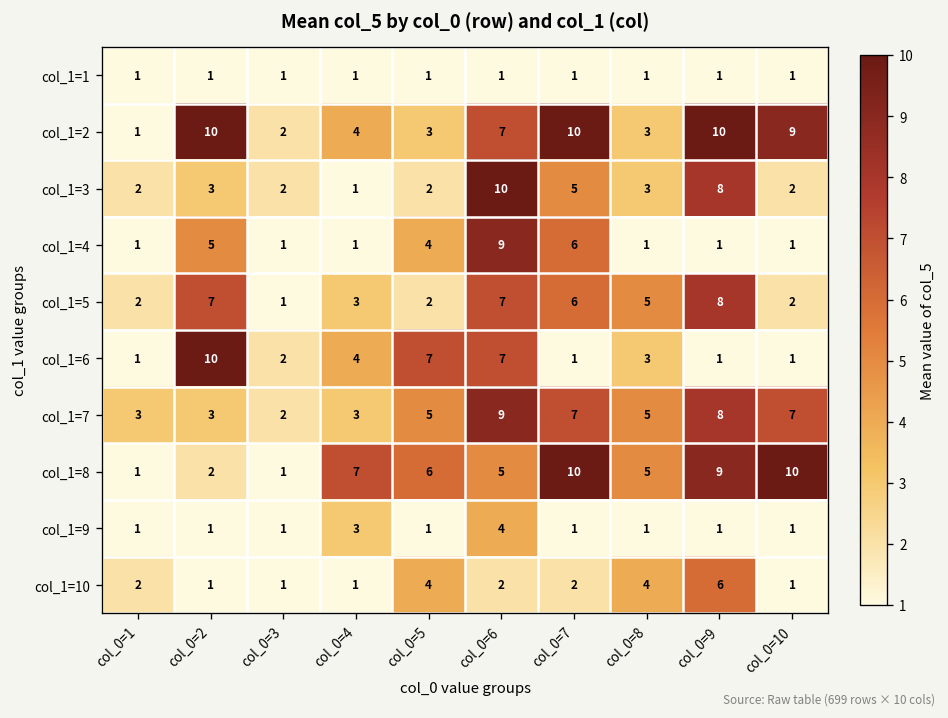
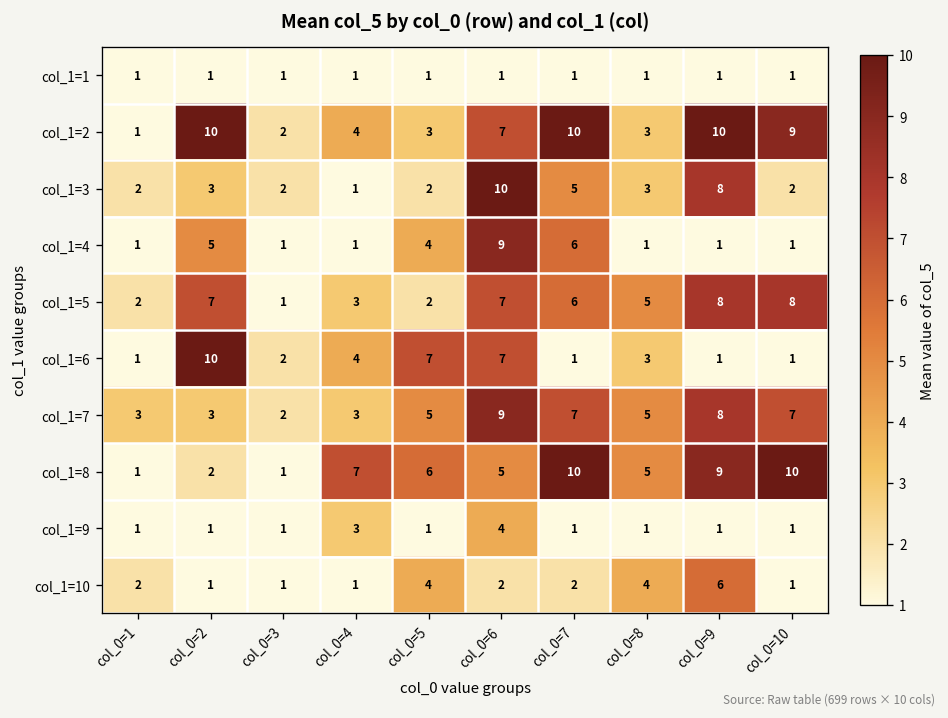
col_1=5, col_0=10: 2 -> 8
